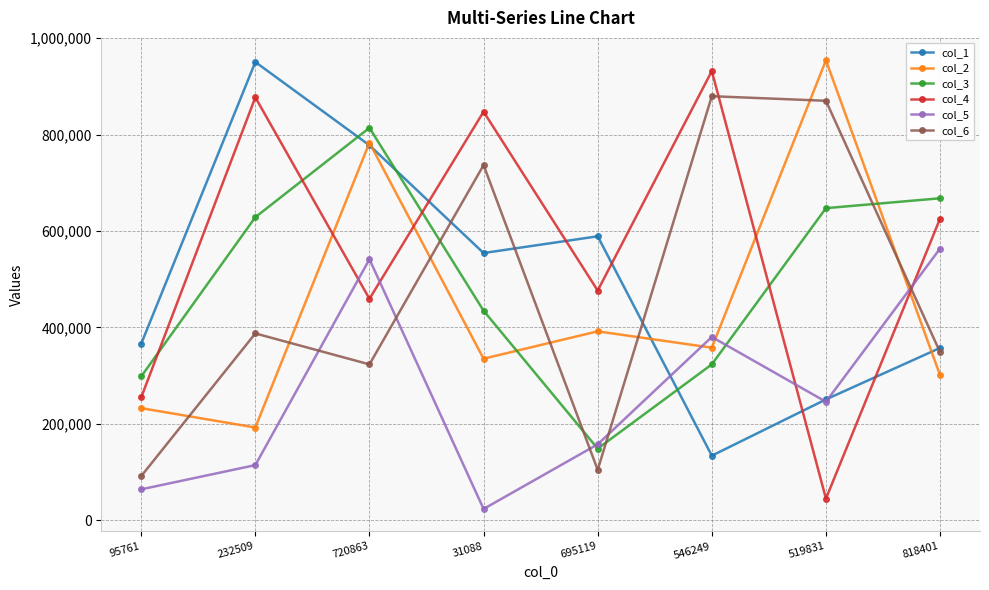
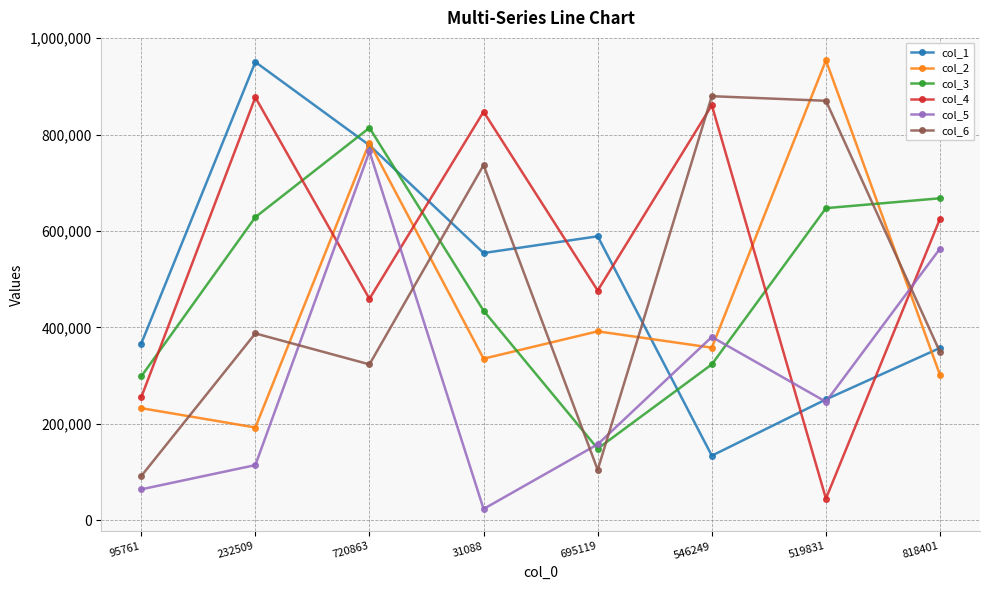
col_5, 720863: 540,000 -> 760,000
col_4, 546249: 930,000 -> 860,000
